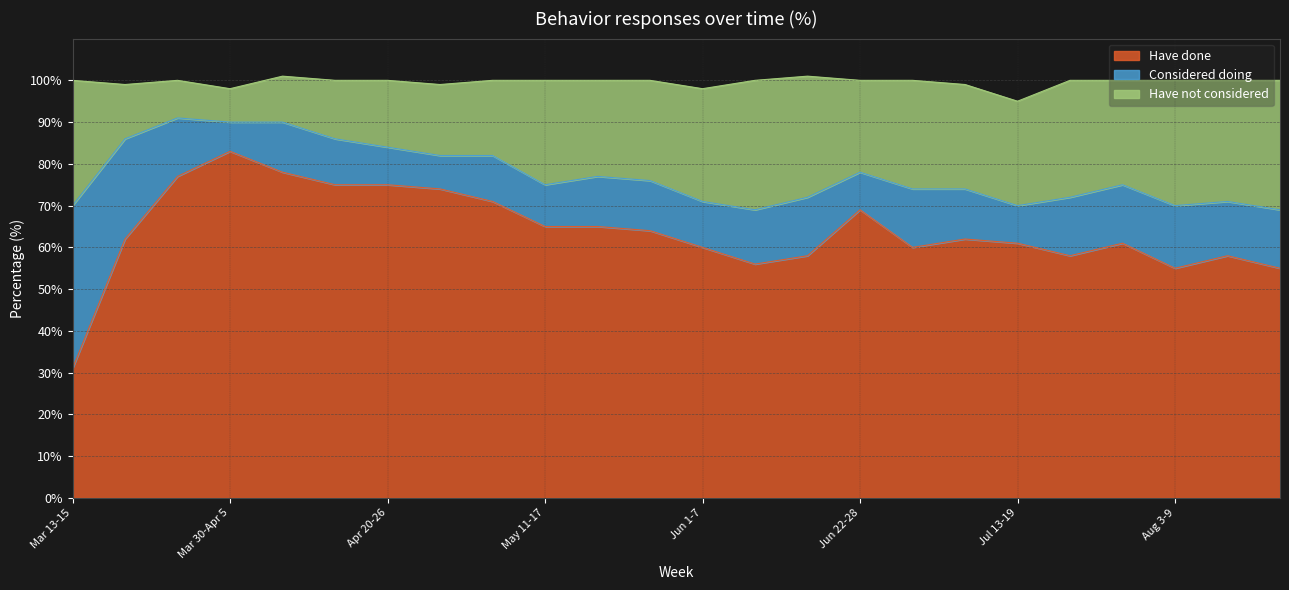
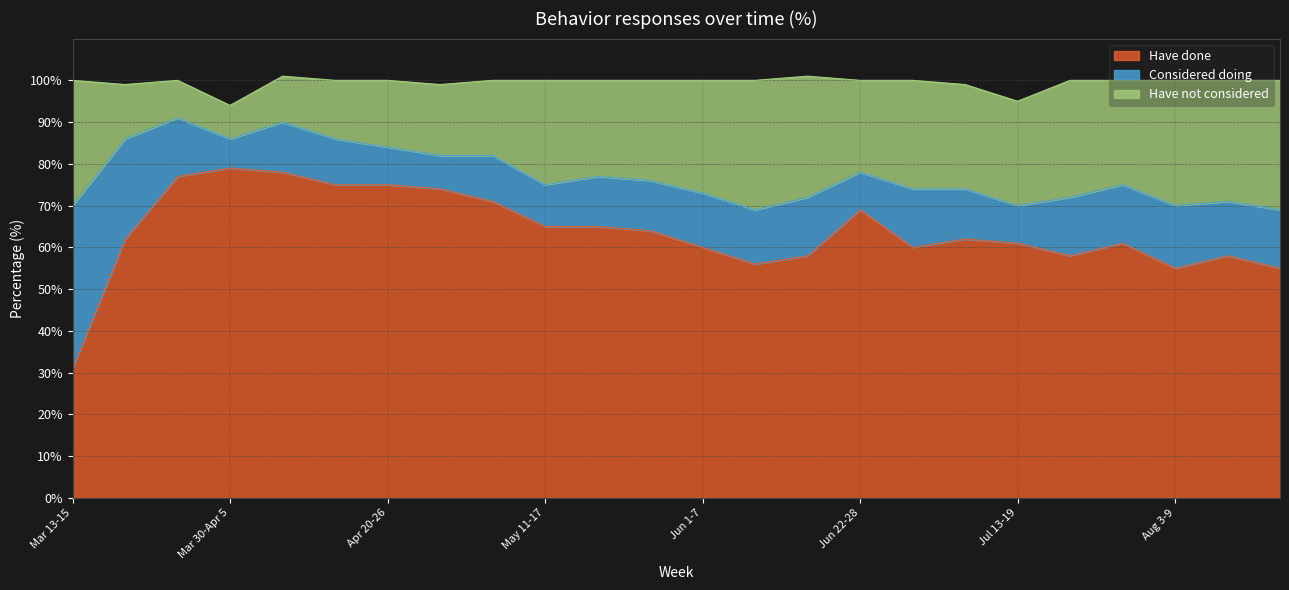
Have done, Mar 30-Apr 5: 83% -> 79%
Considered doing, Jun 1-7: 11% -> 13%
